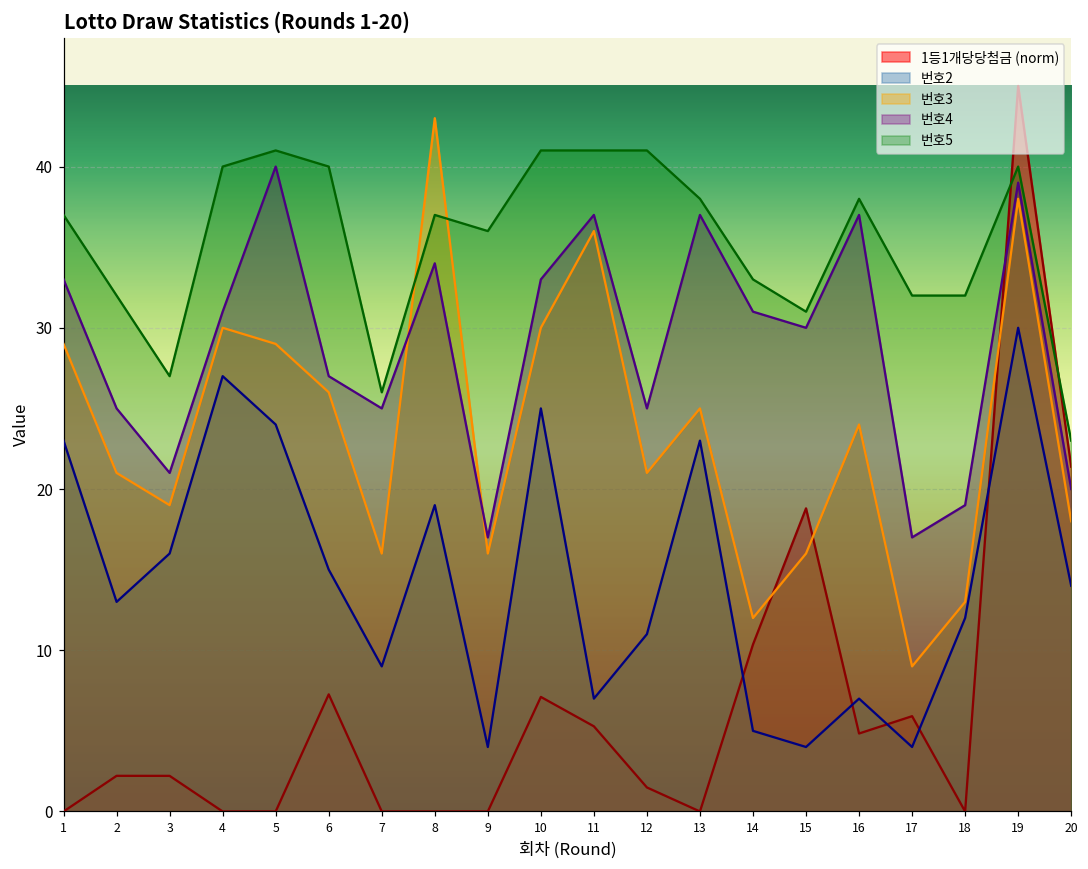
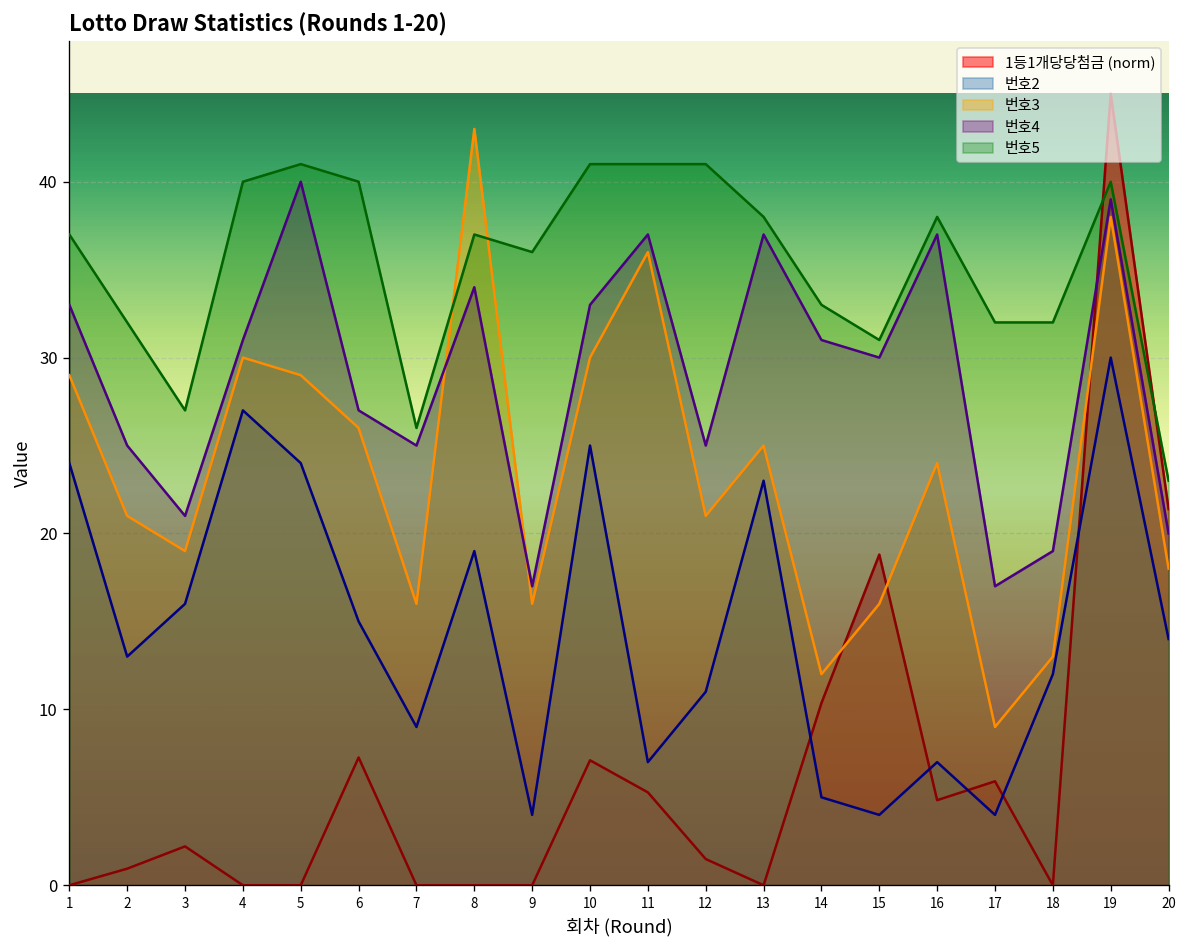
번호2, 1: 23 -> 24
1등1개당당첨금 (norm), 2: 2.2 -> 0.9
